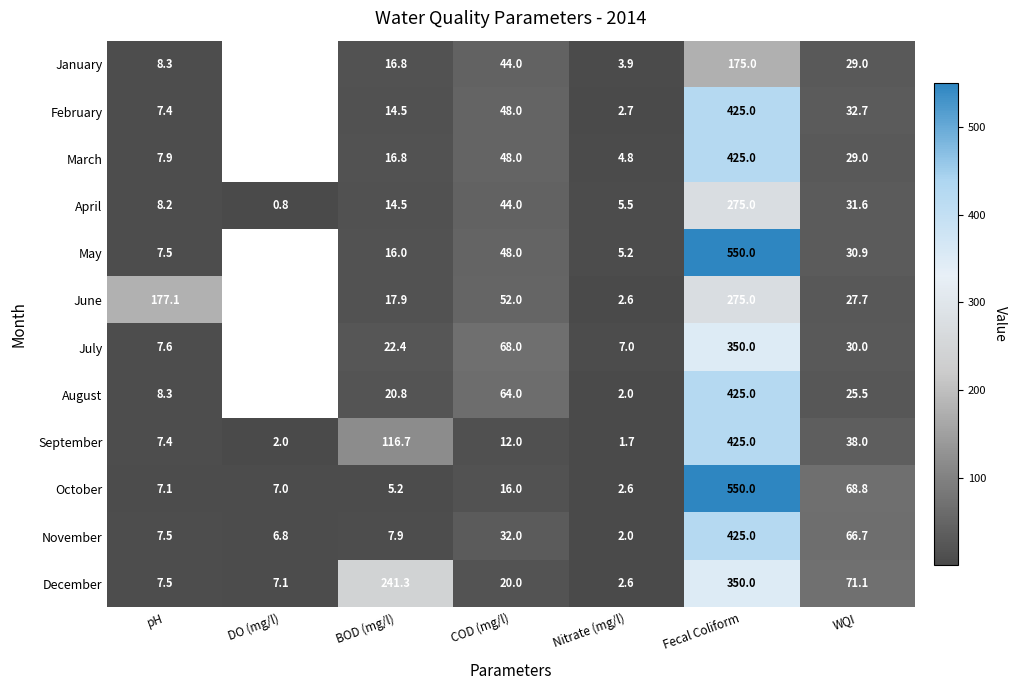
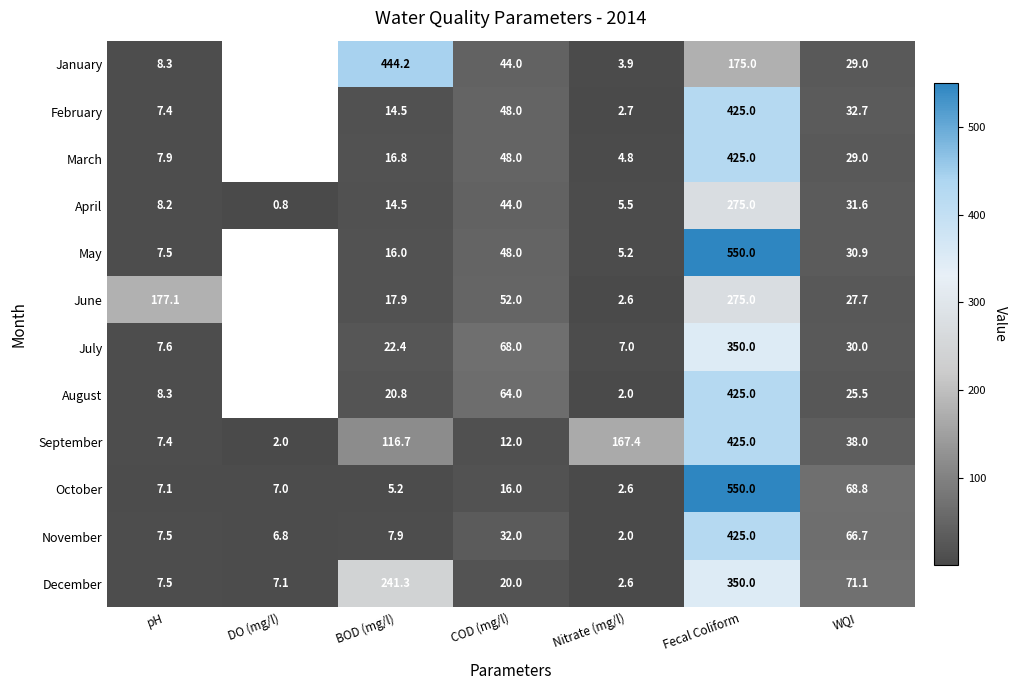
January, BOD (mg/l): 16.8 -> 444.2
September, Nitrate (mg/l): 1.7 -> 167.4
